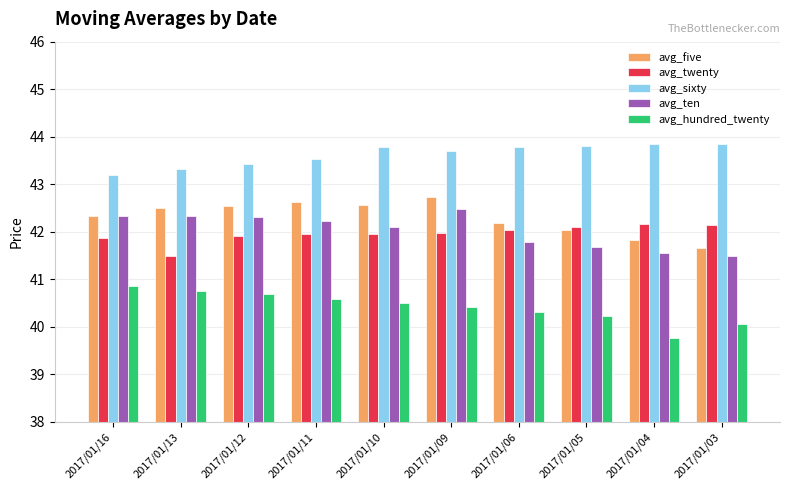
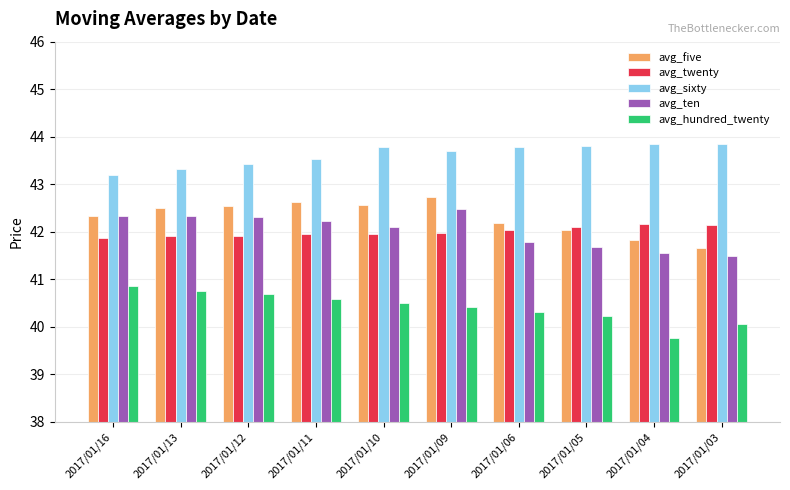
avg_twenty, 2017/01/13: 41.5 -> 41.9
